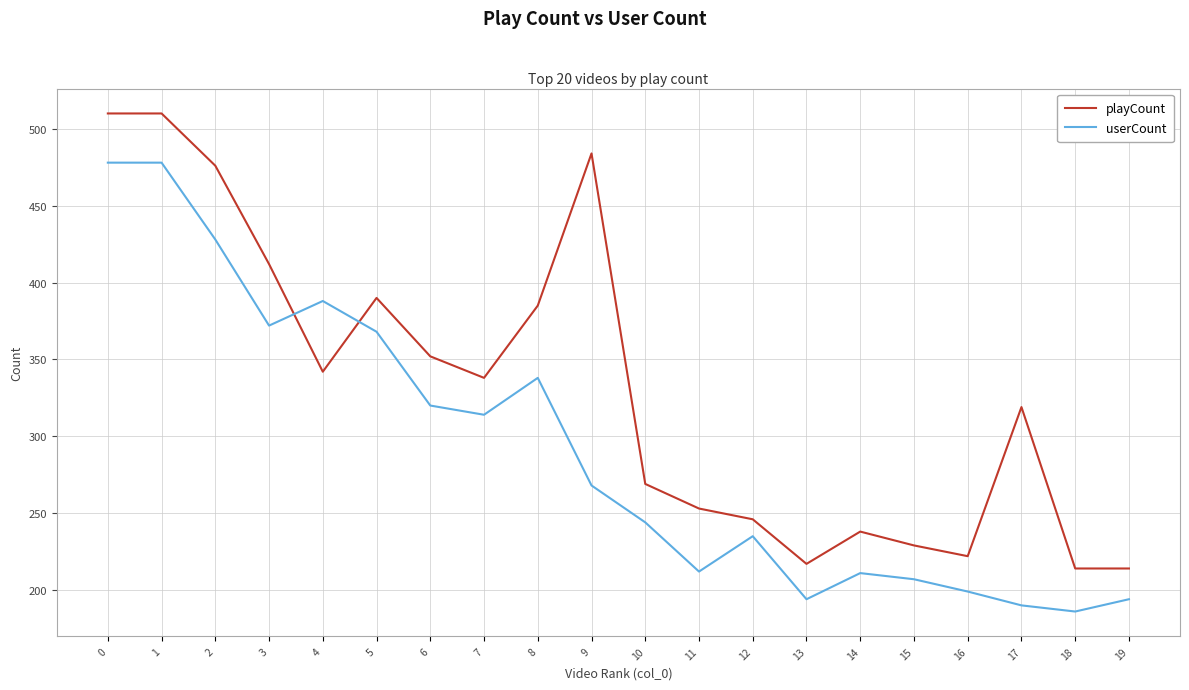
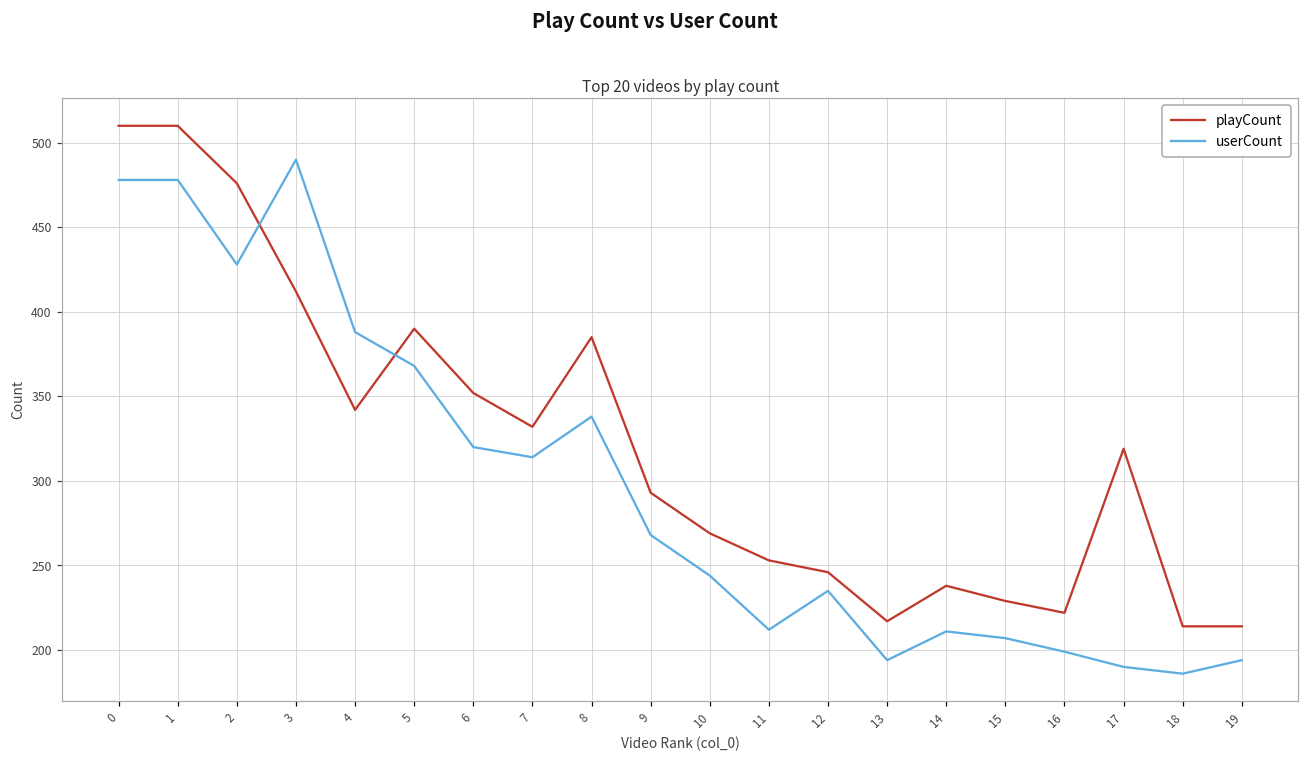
userCount, 3: 372 -> 490
playCount, 7: 338 -> 332
playCount, 9: 484 -> 293
